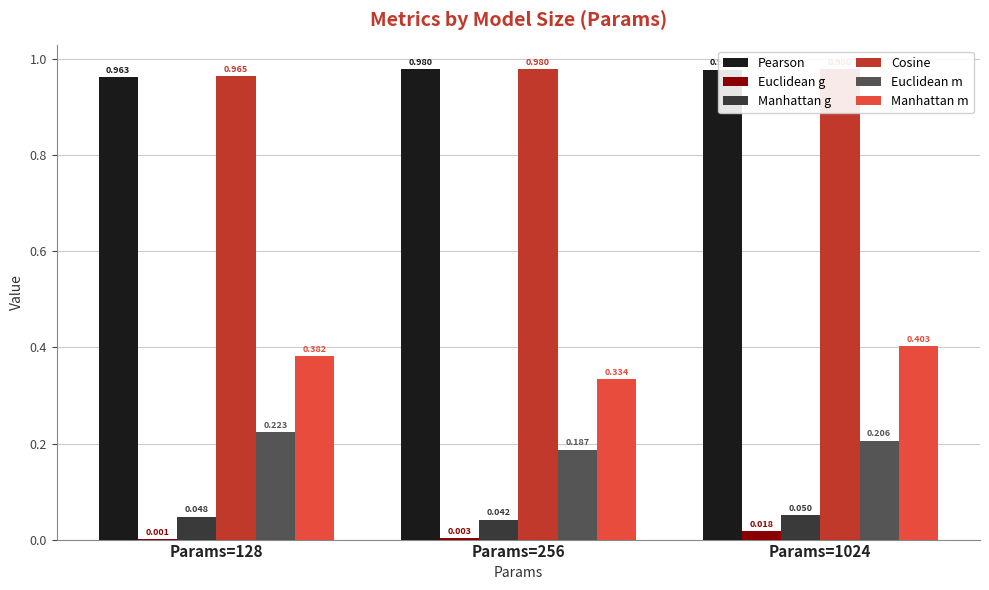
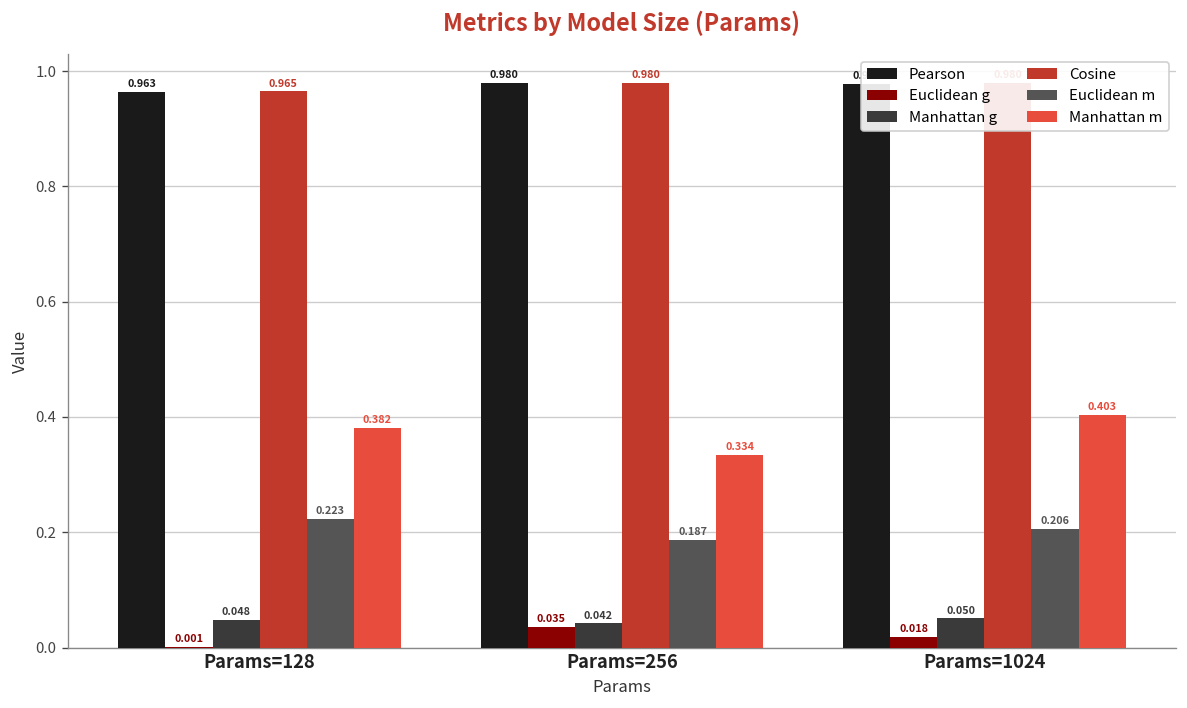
Euclidean g, Params=256: 0.003 -> 0.035
